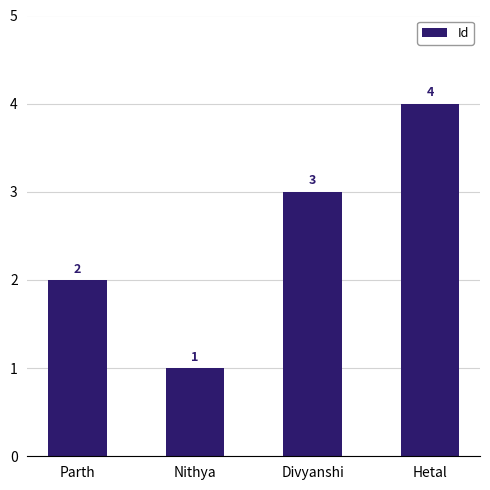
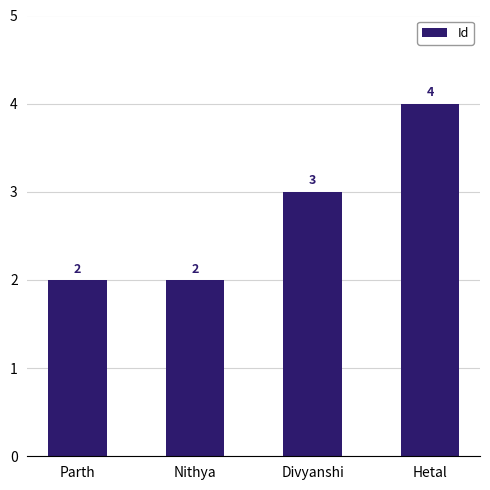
Nithya: 1 -> 2
